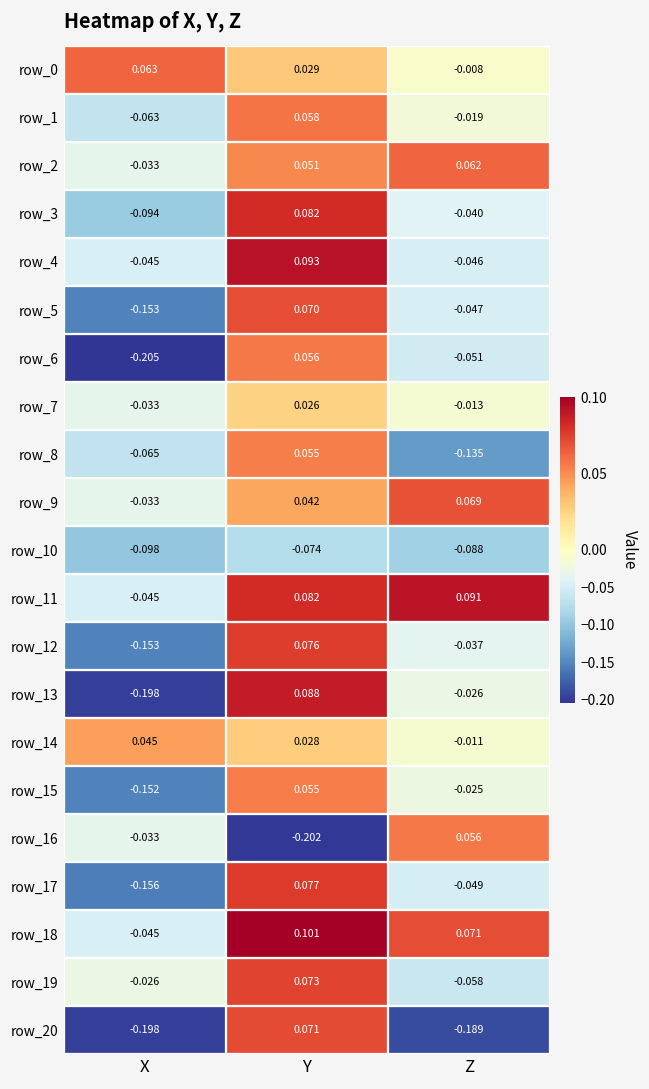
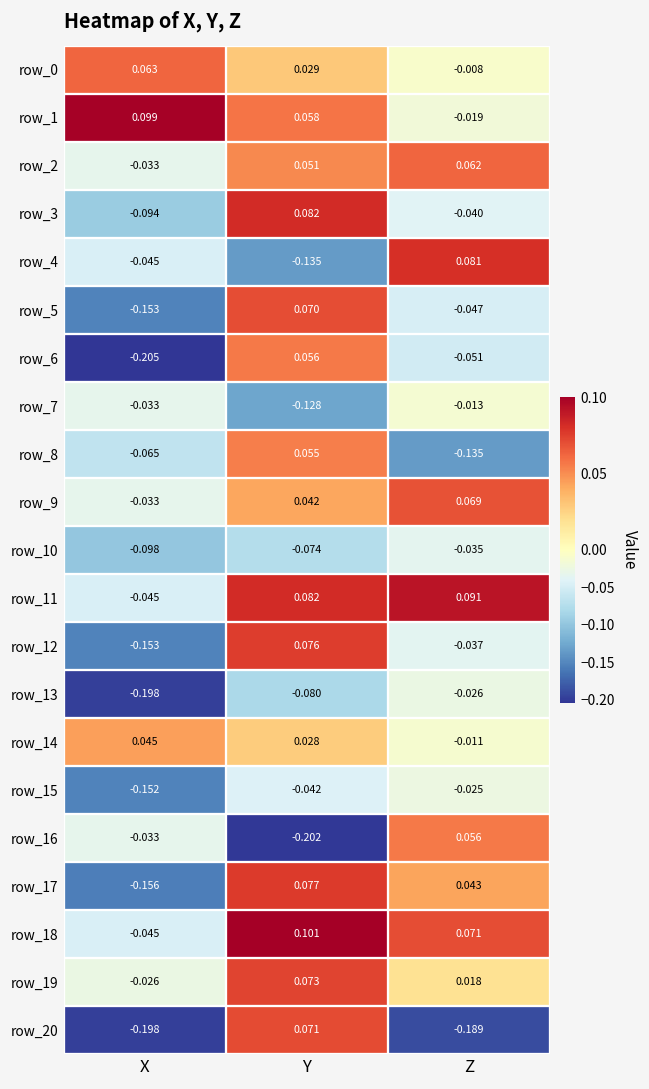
row_1, X: -0.063 -> 0.099
row_4, Y: 0.093 -> -0.135
row_4, Z: -0.046 -> 0.081
row_7, Y: 0.026 -> -0.128
row_10, Z: -0.088 -> -0.035
row_13, Y: 0.088 -> -0.080
row_15, Y: 0.055 -> -0.042
row_17, Z: -0.049 -> 0.043
row_19, Z: -0.058 -> 0.018
